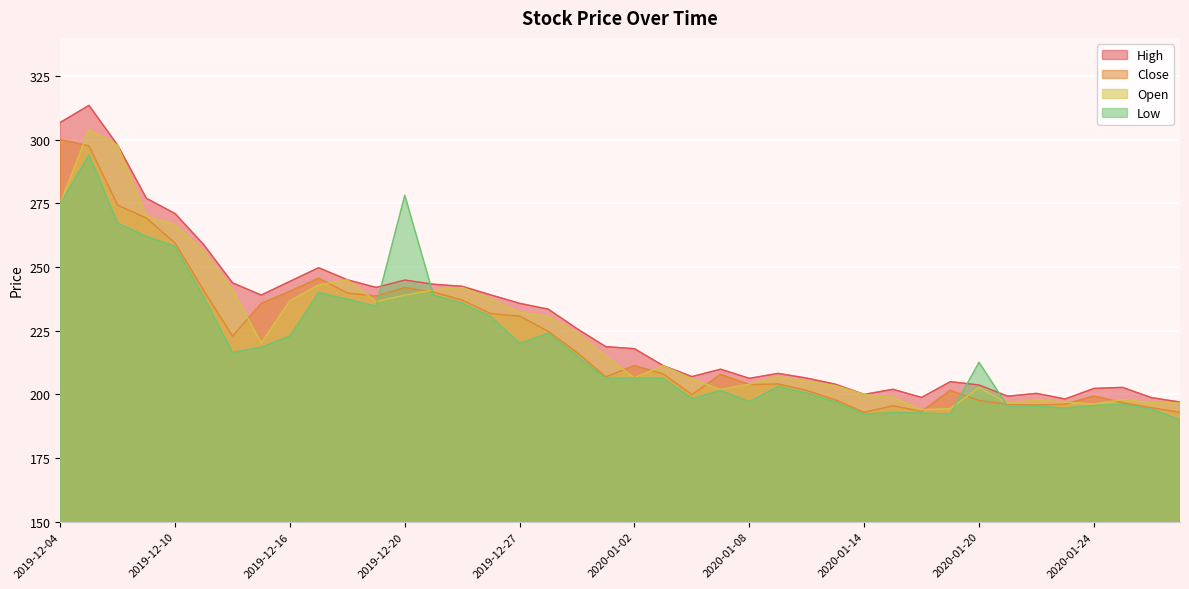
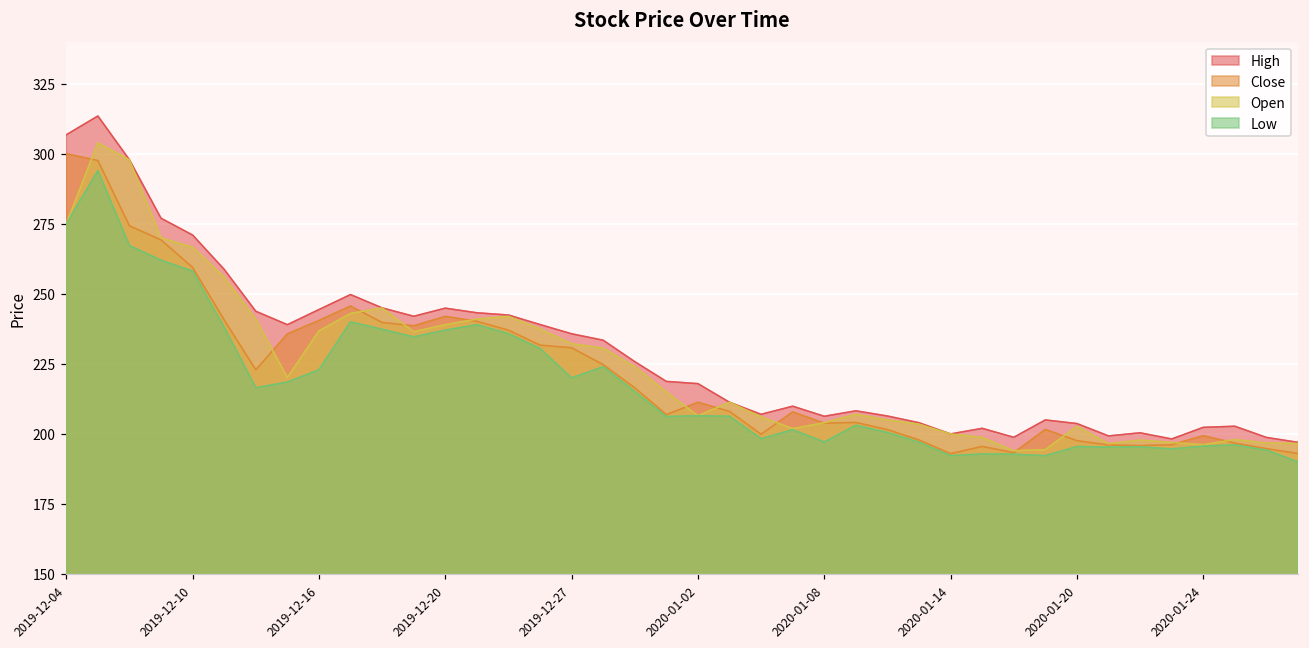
Low, 2019-12-20: 278 -> 237
Low, 2020-01-20: 213 -> 196
